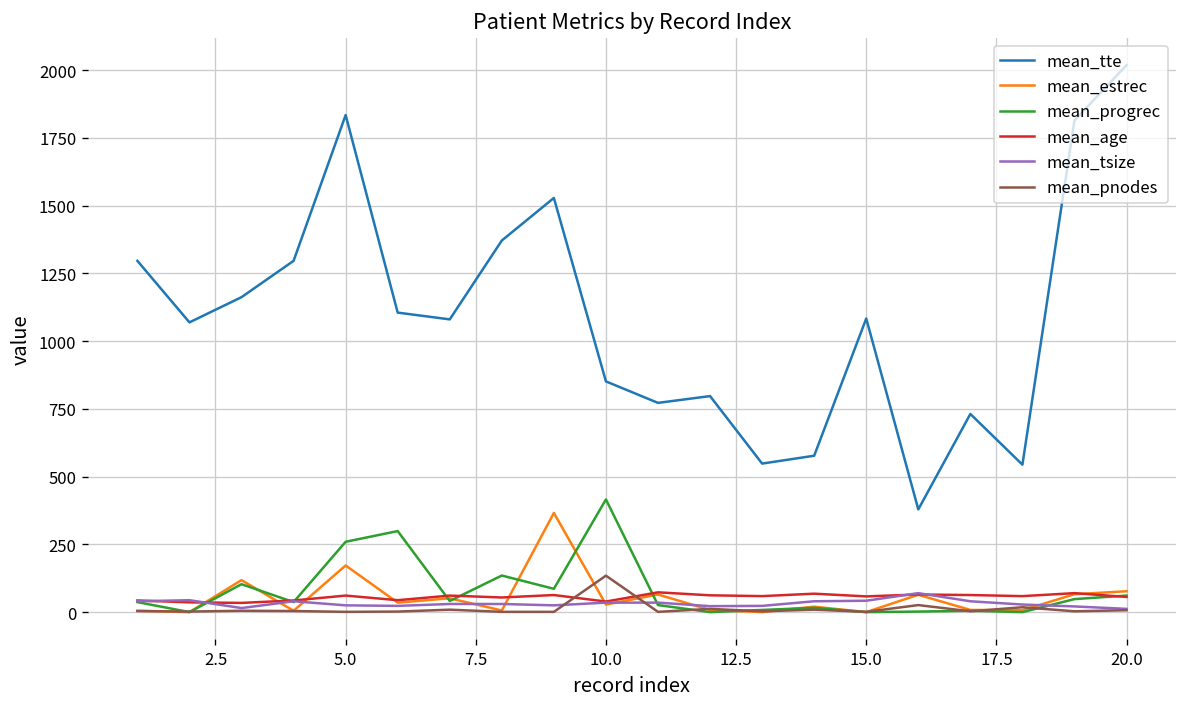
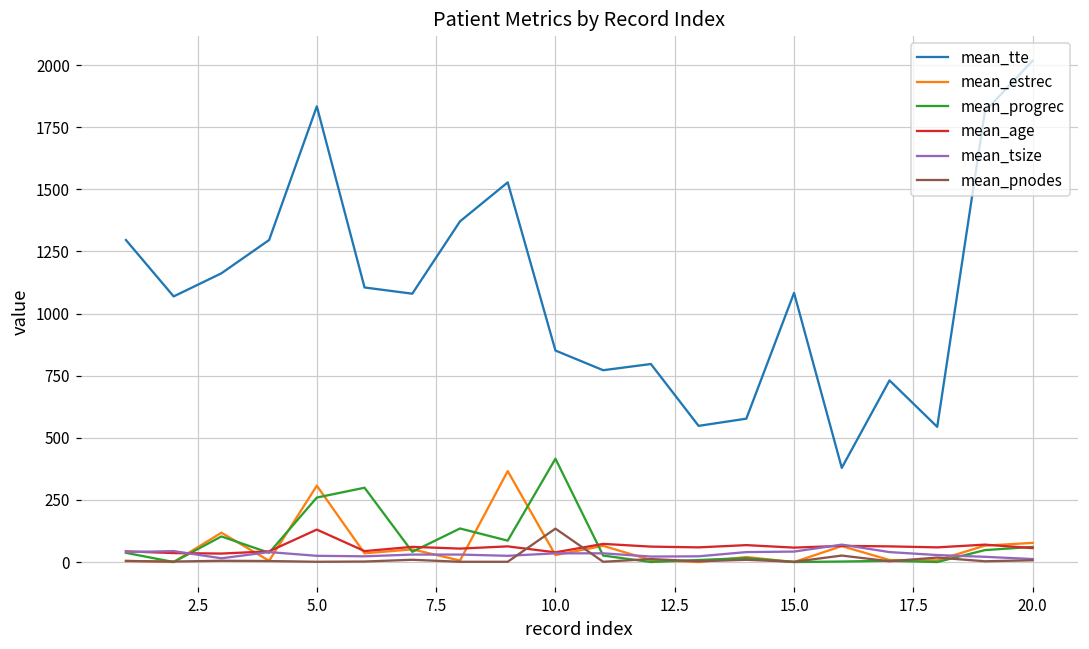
mean_estrec, 5.0: 170 -> 310
mean_age, 5.0: 60 -> 130
